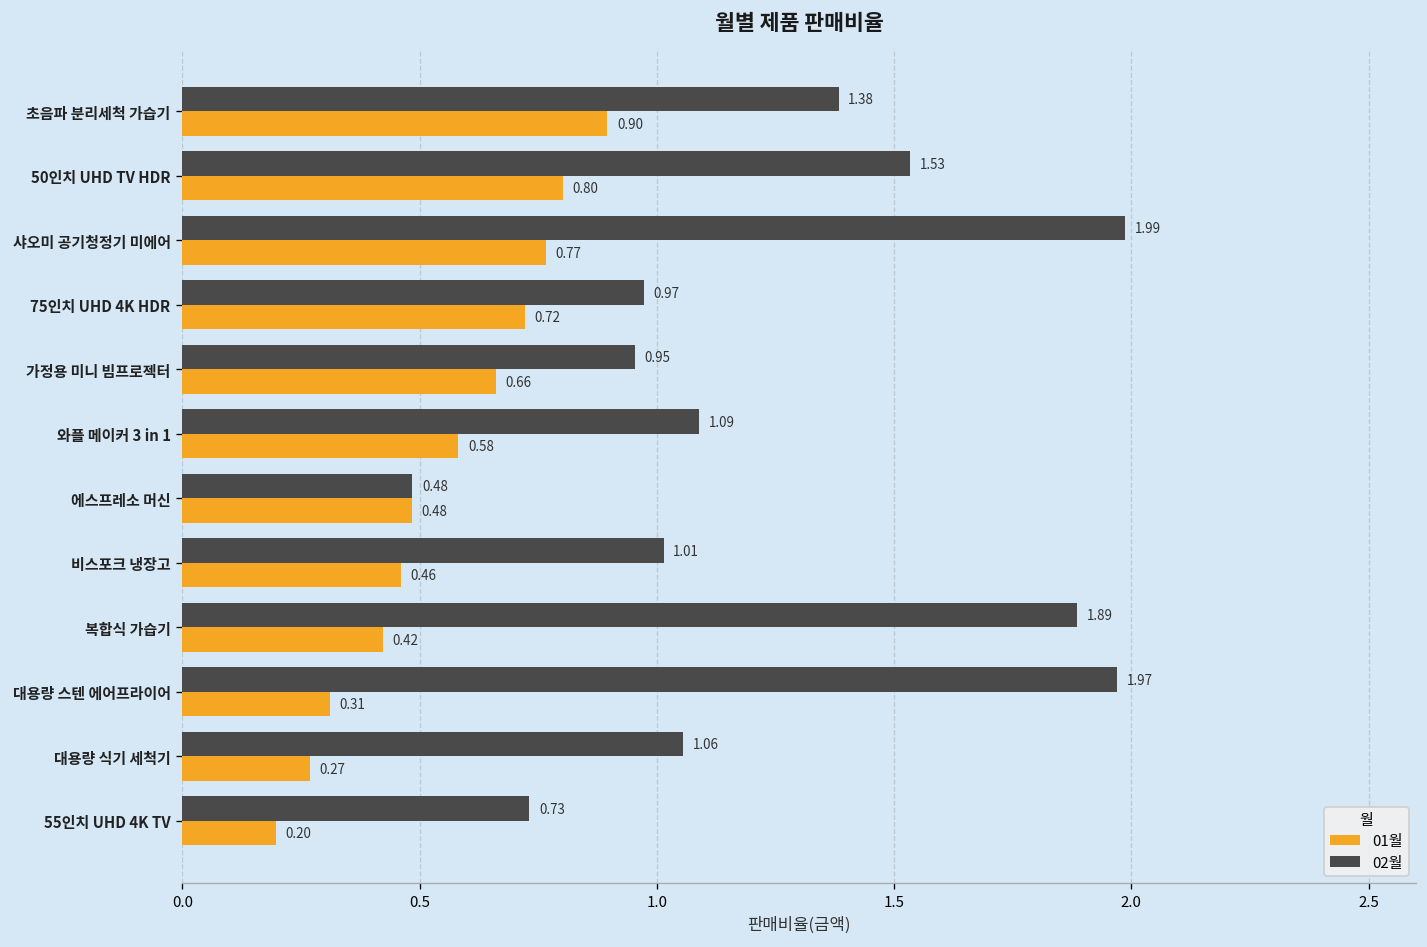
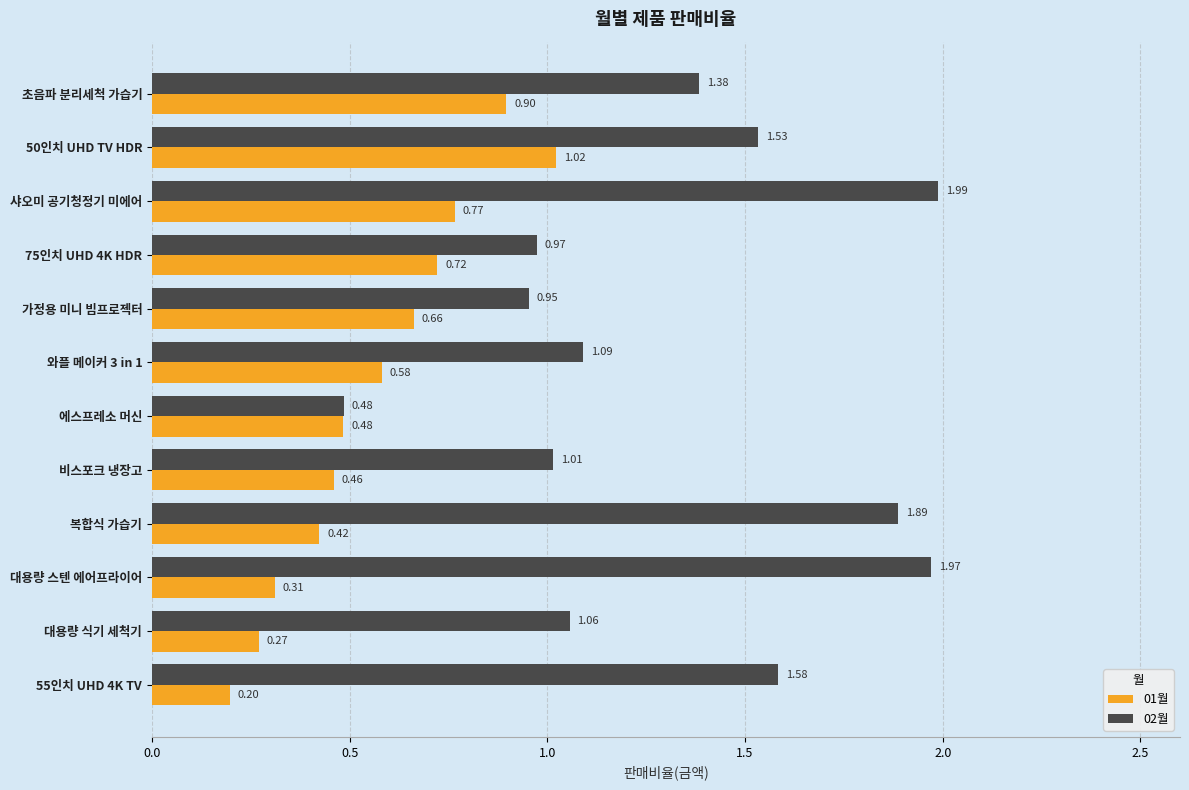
01월, 50인치 UHD TV HDR: 0.80 -> 1.02
02월, 55인치 UHD 4K TV: 0.73 -> 1.58
